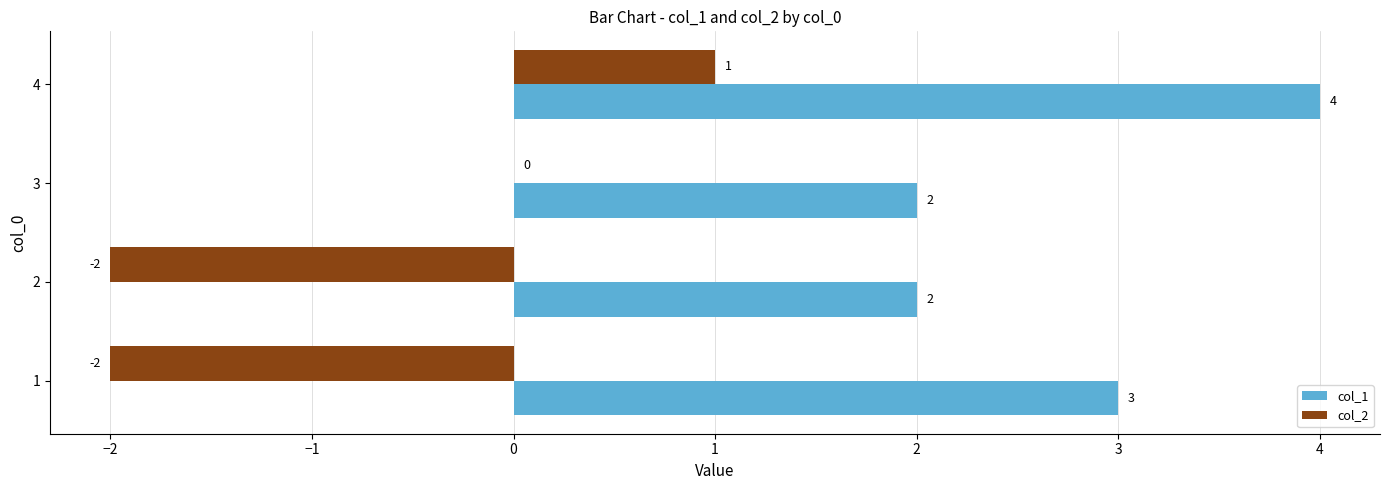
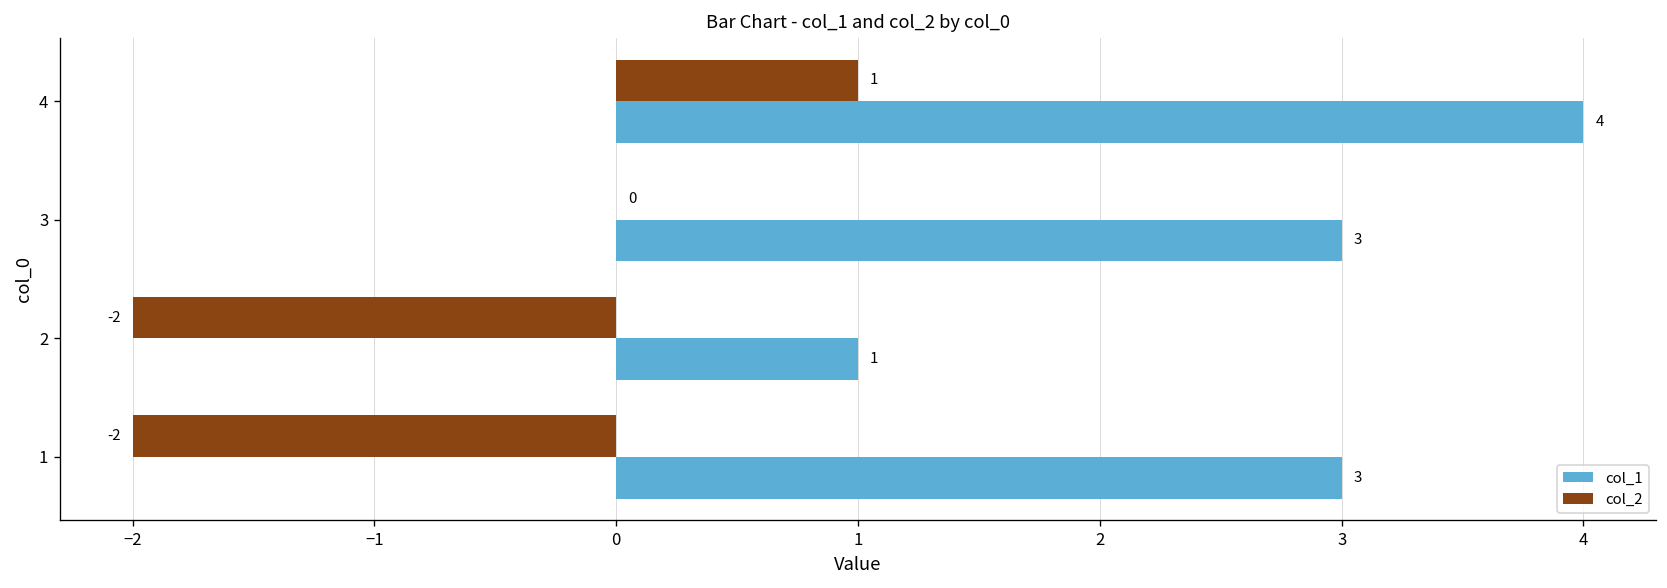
col_1, 3: 2 -> 3
col_1, 2: 2 -> 1
